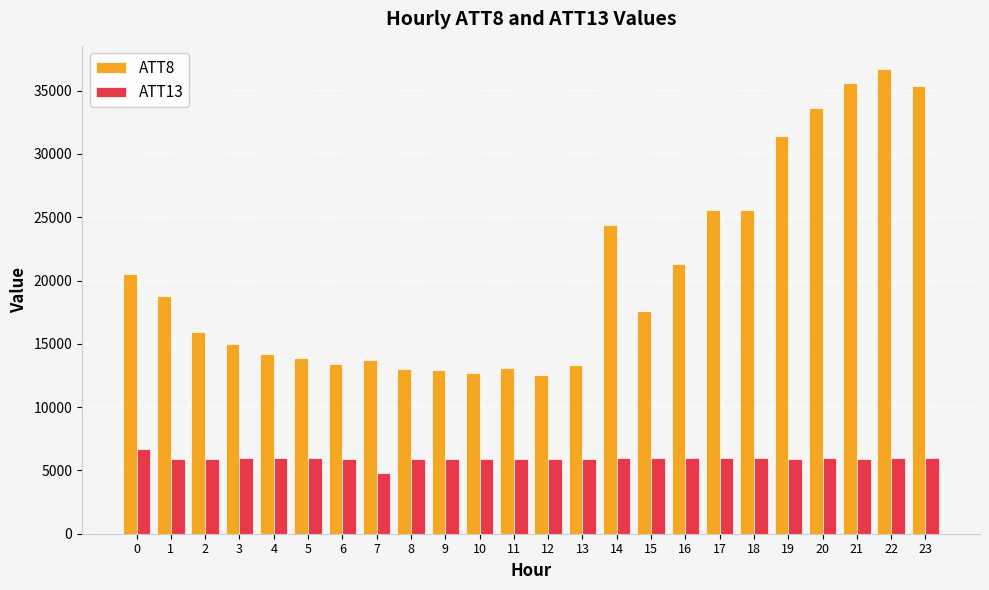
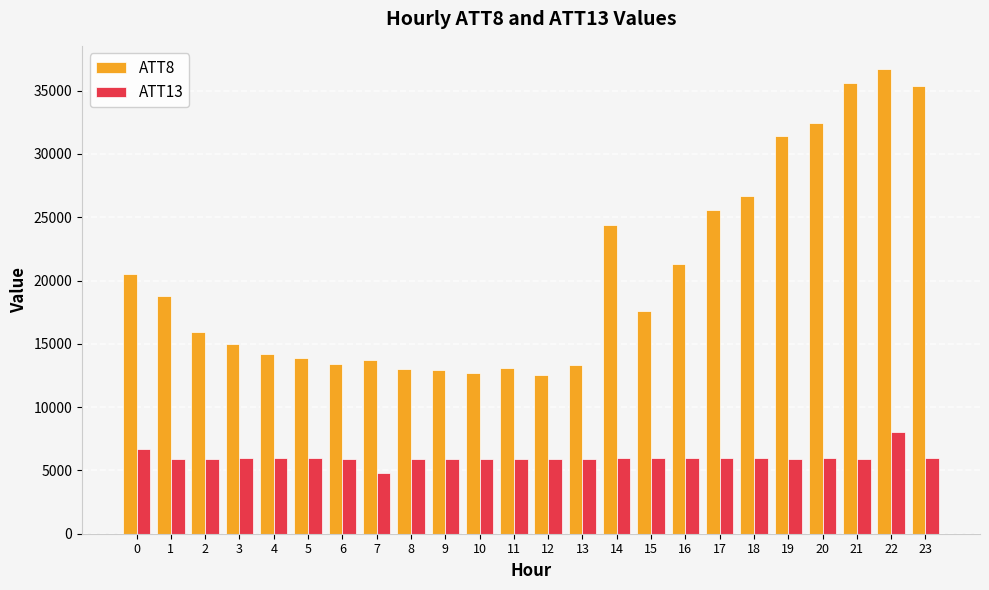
ATT8, 18: 25600 -> 26700
ATT8, 20: 33600 -> 32400
ATT13, 22: 5900 -> 8000
